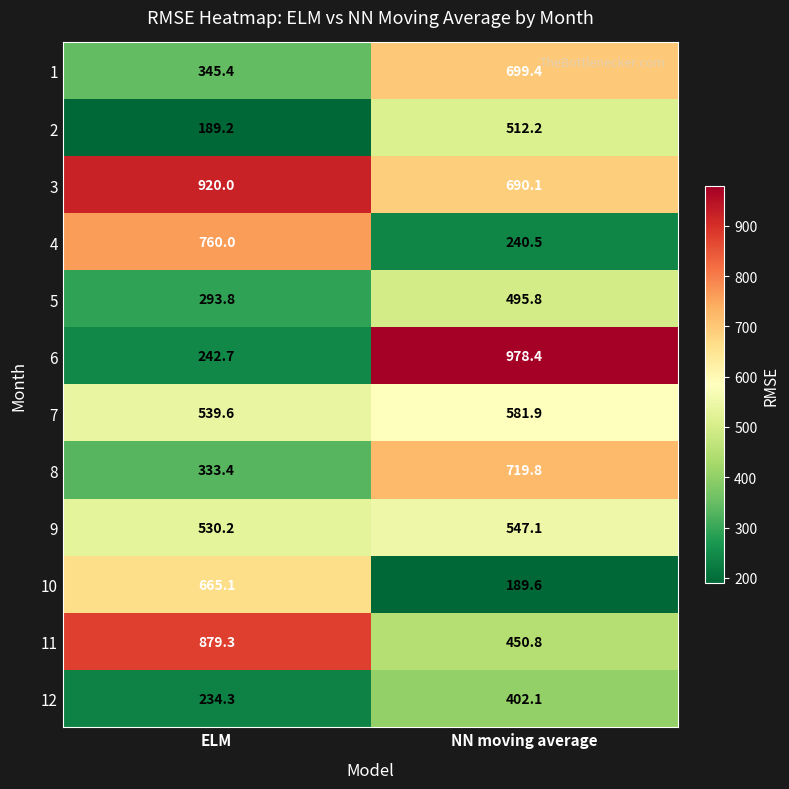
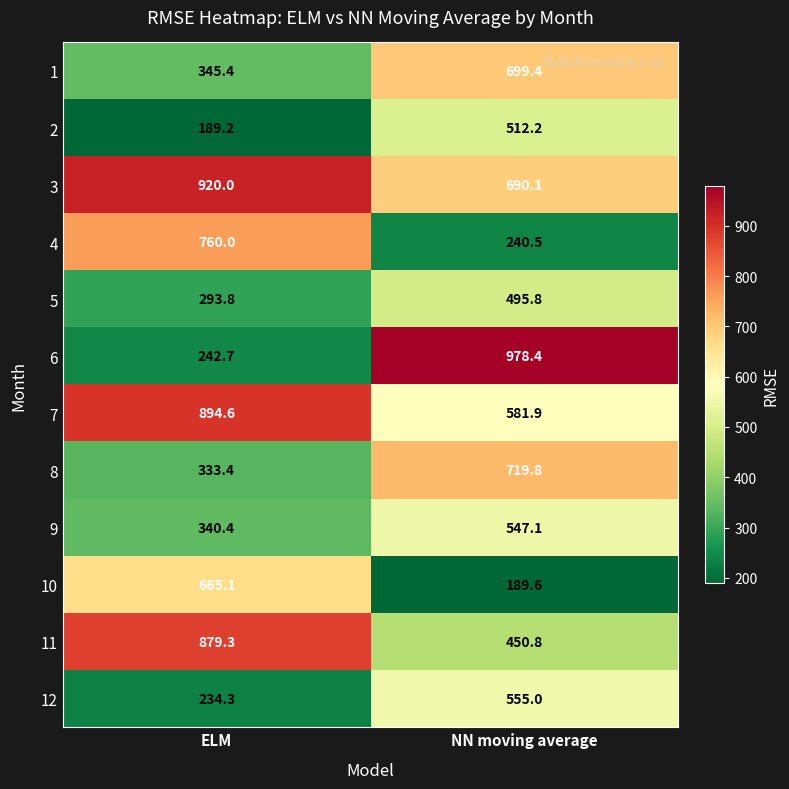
7, ELM: 539.6 -> 894.6
9, ELM: 530.2 -> 340.4
12, NN moving average: 402.1 -> 555.0
